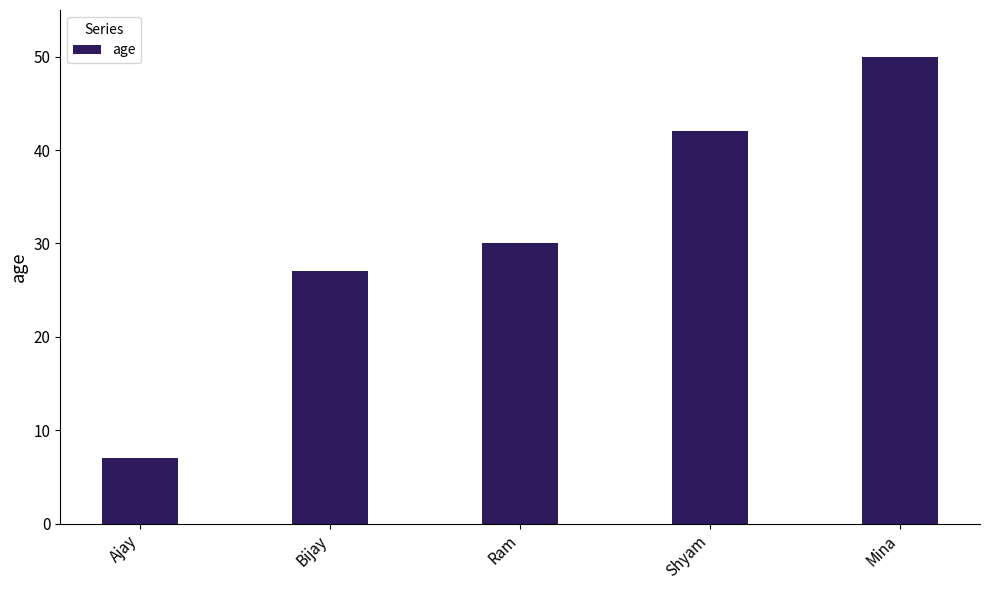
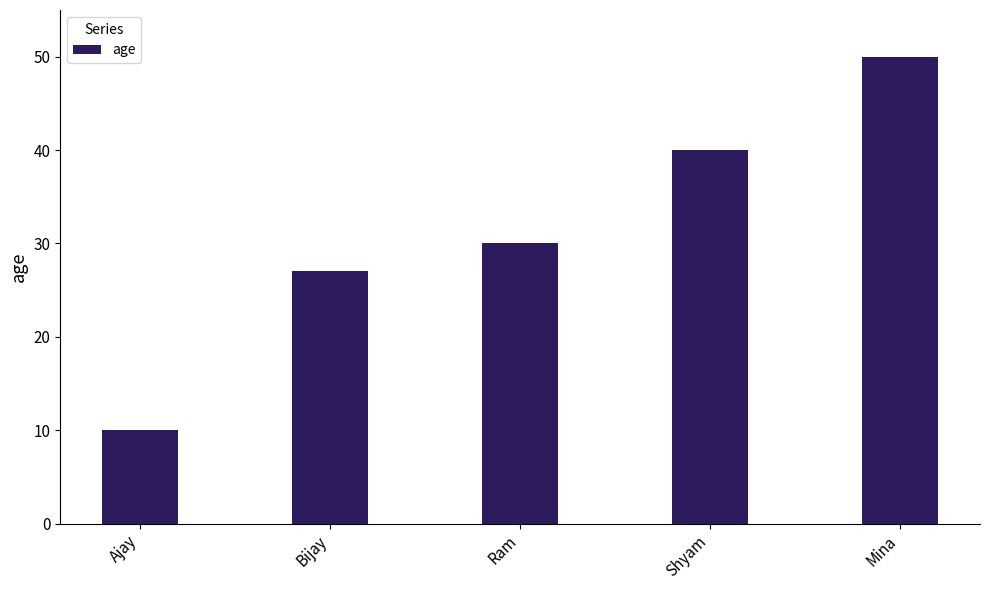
Ajay: 7 -> 10
Shyam: 42 -> 40
